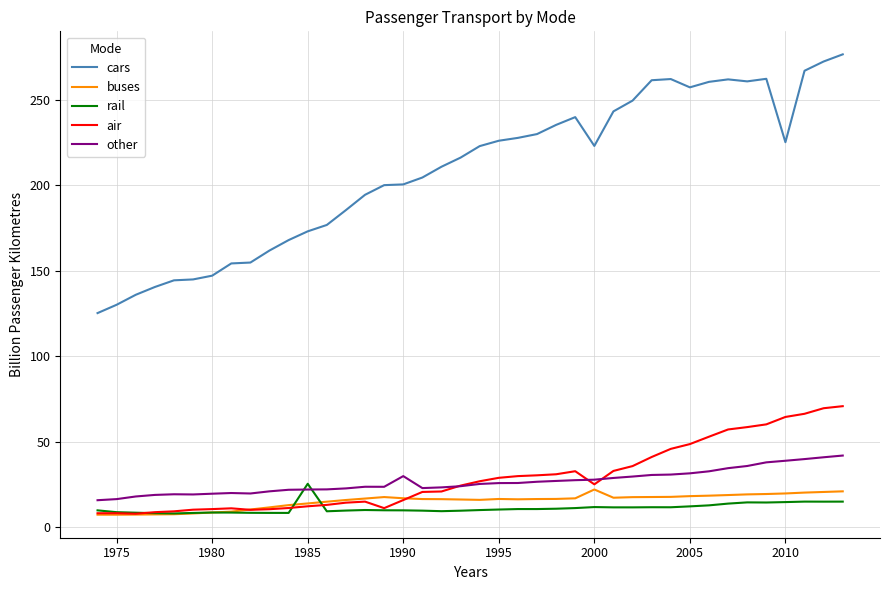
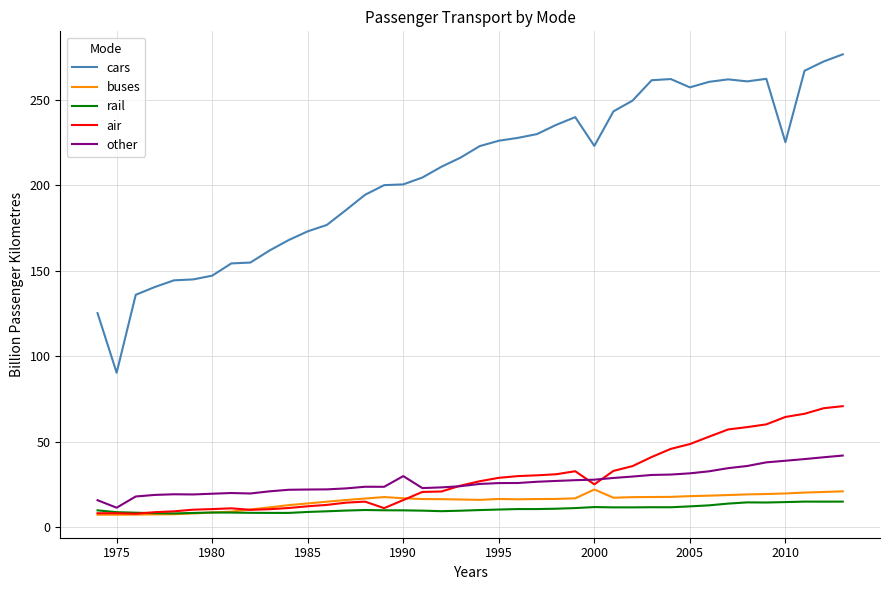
cars, 1975: 130 -> 90
other, 1975: 17 -> 12
rail, 1985: 25 -> 9
